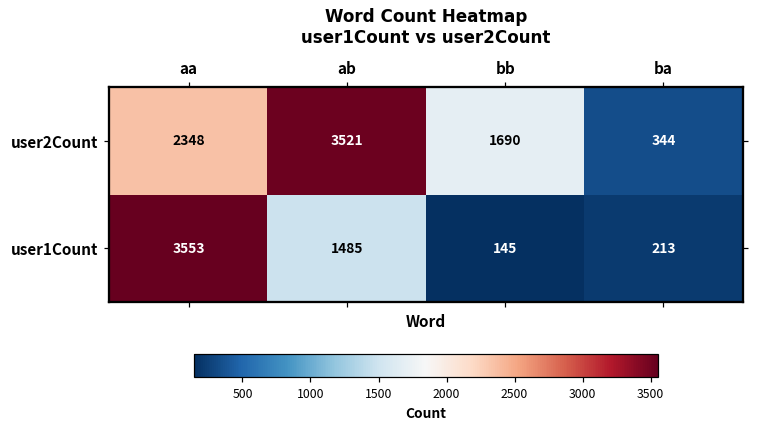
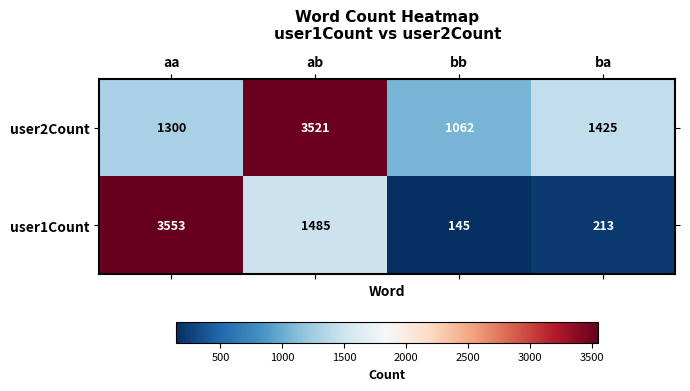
user2Count, aa: 2348 -> 1300
user2Count, bb: 1690 -> 1062
user2Count, ba: 344 -> 1425
